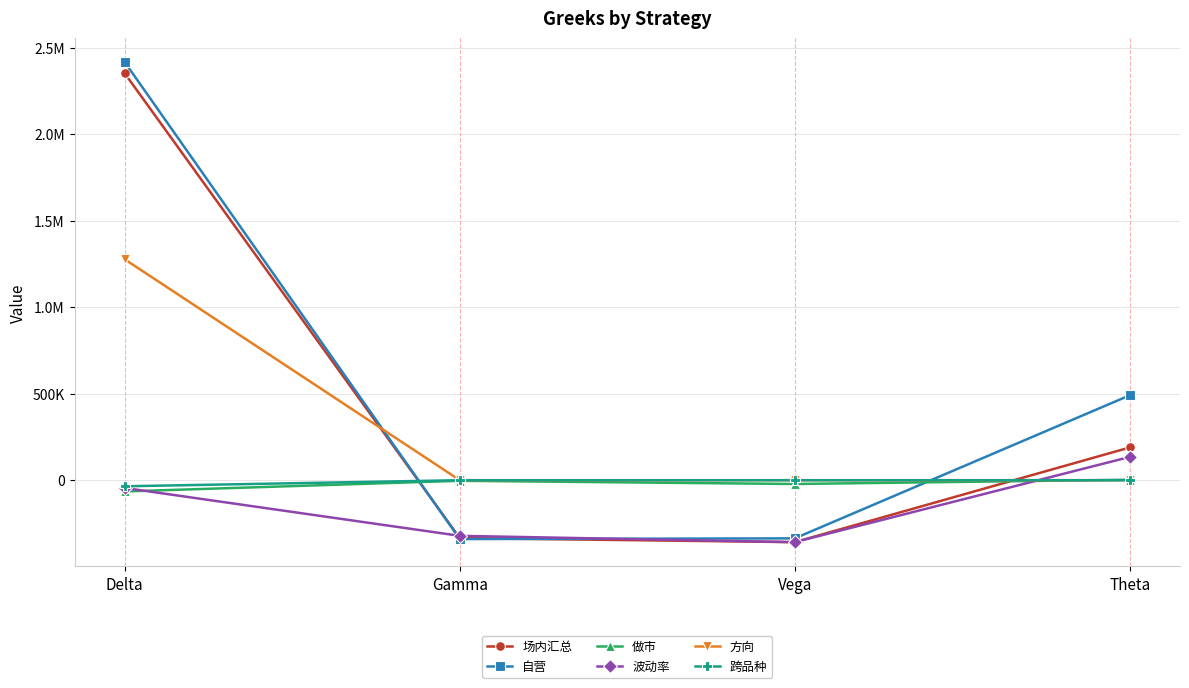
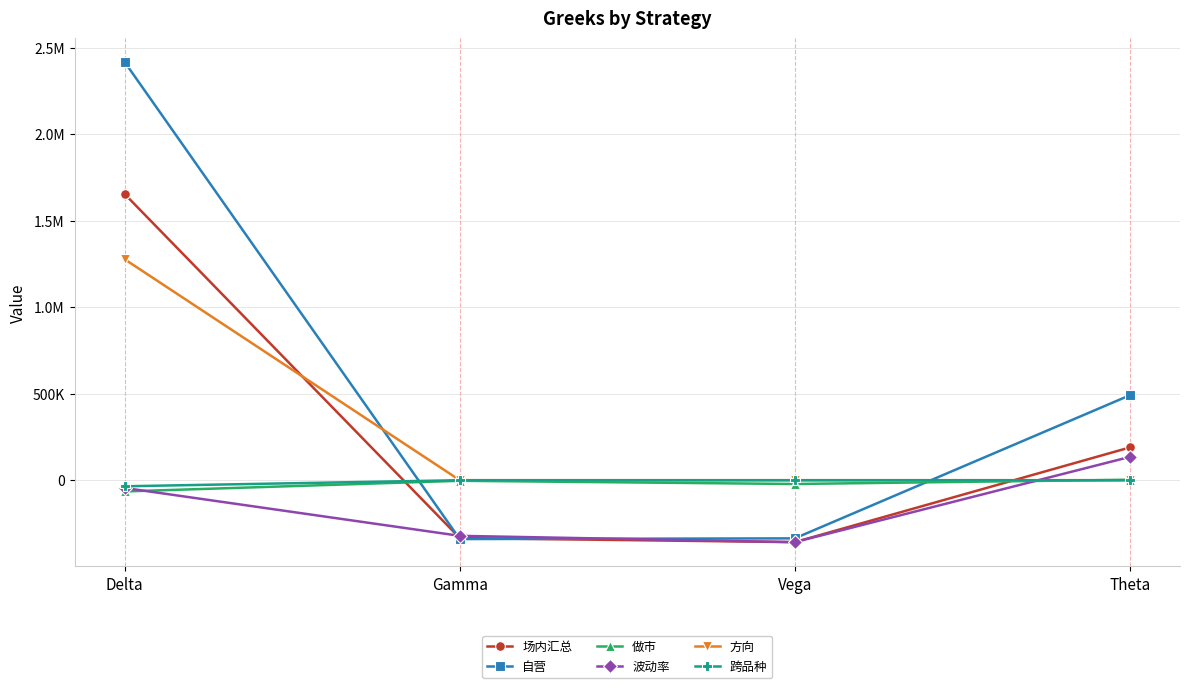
场内汇总, Delta: 2350000 -> 1650000
